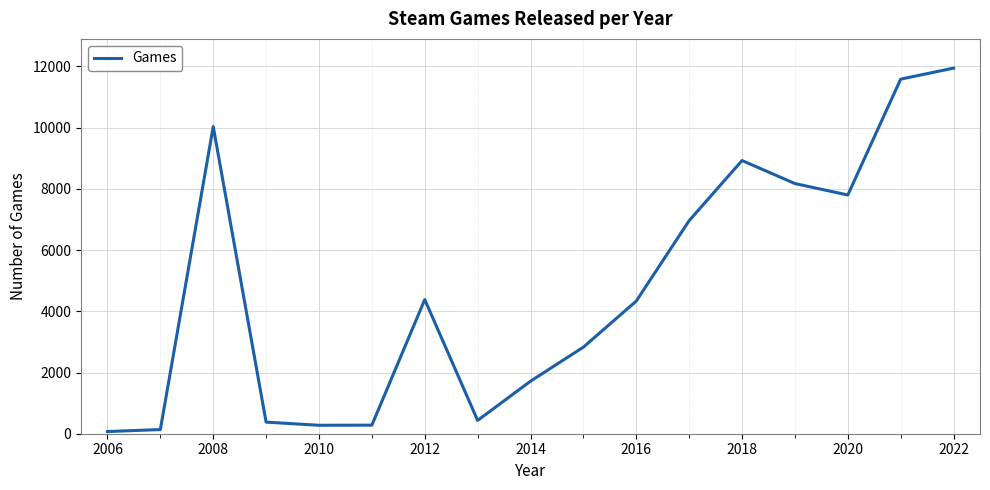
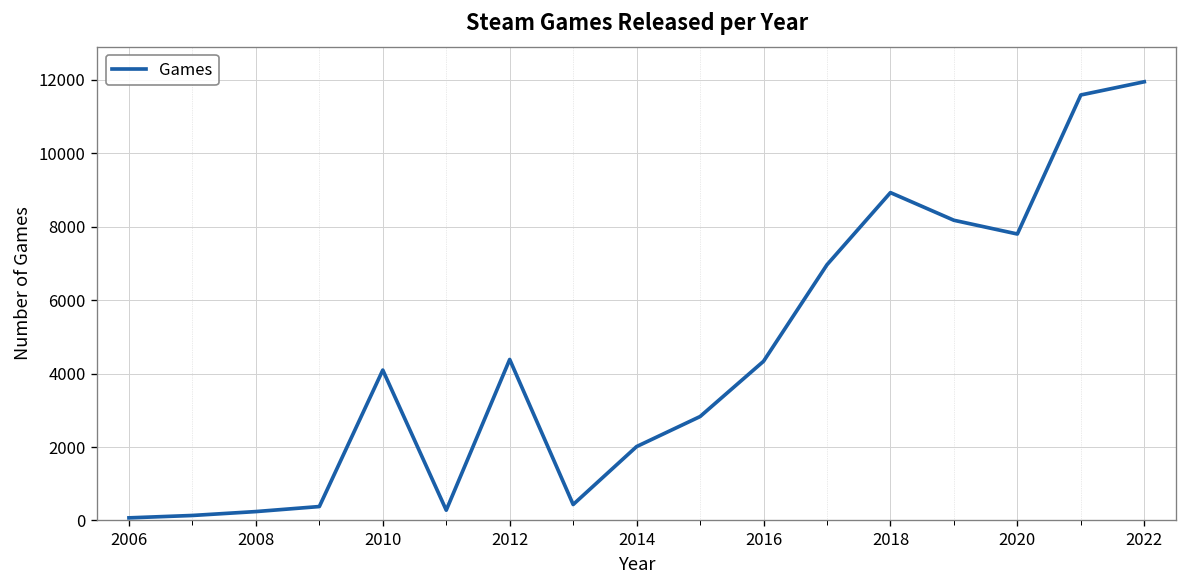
2008: 10000 -> 200
2010: 300 -> 4100
2014: 1700 -> 2000
